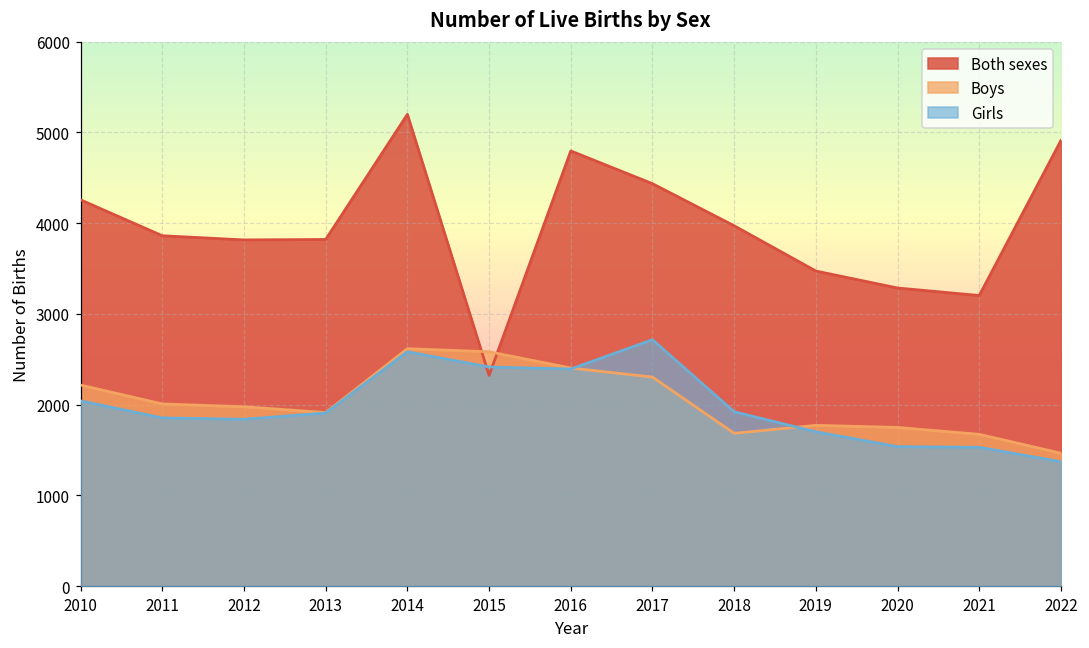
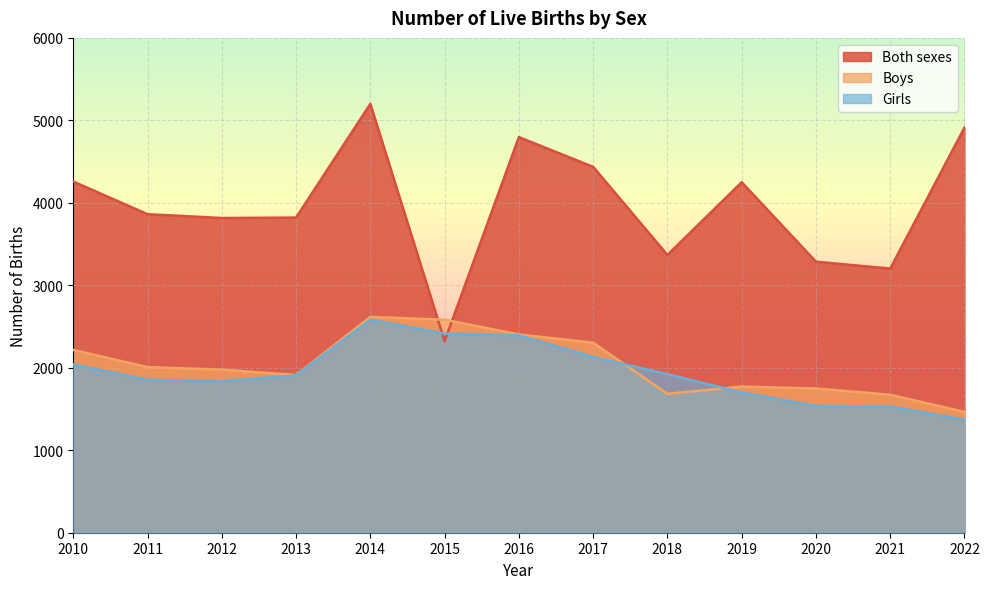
Girls, 2017: 2700 -> 2100
Both sexes, 2018: 4000 -> 3400
Both sexes, 2019: 3500 -> 4300
